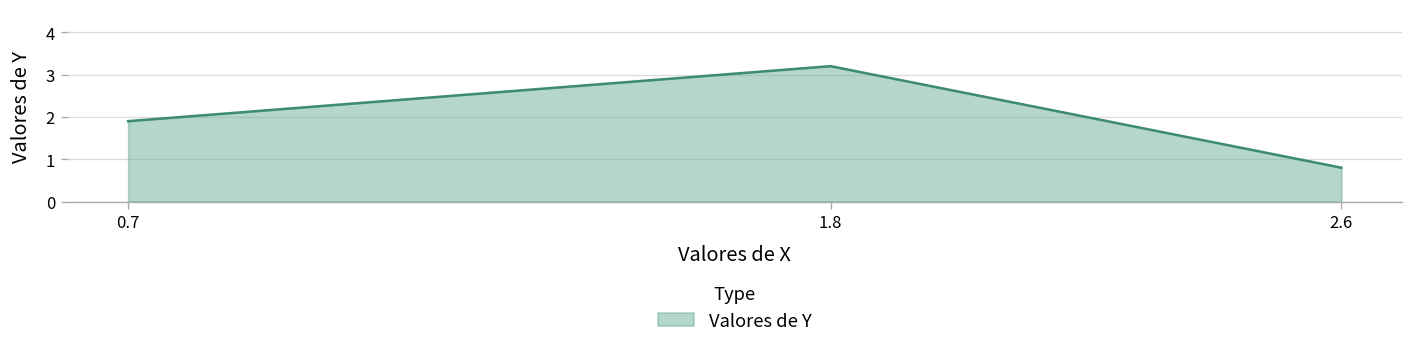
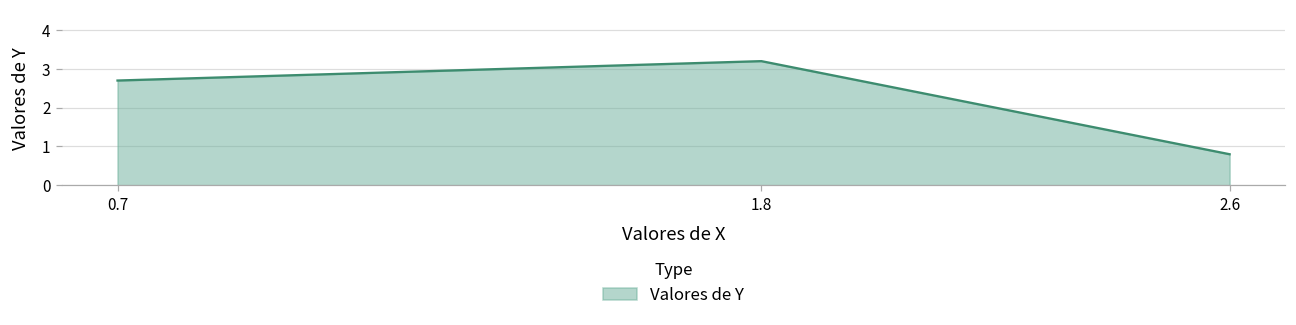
0.7: 1.9 -> 2.7
